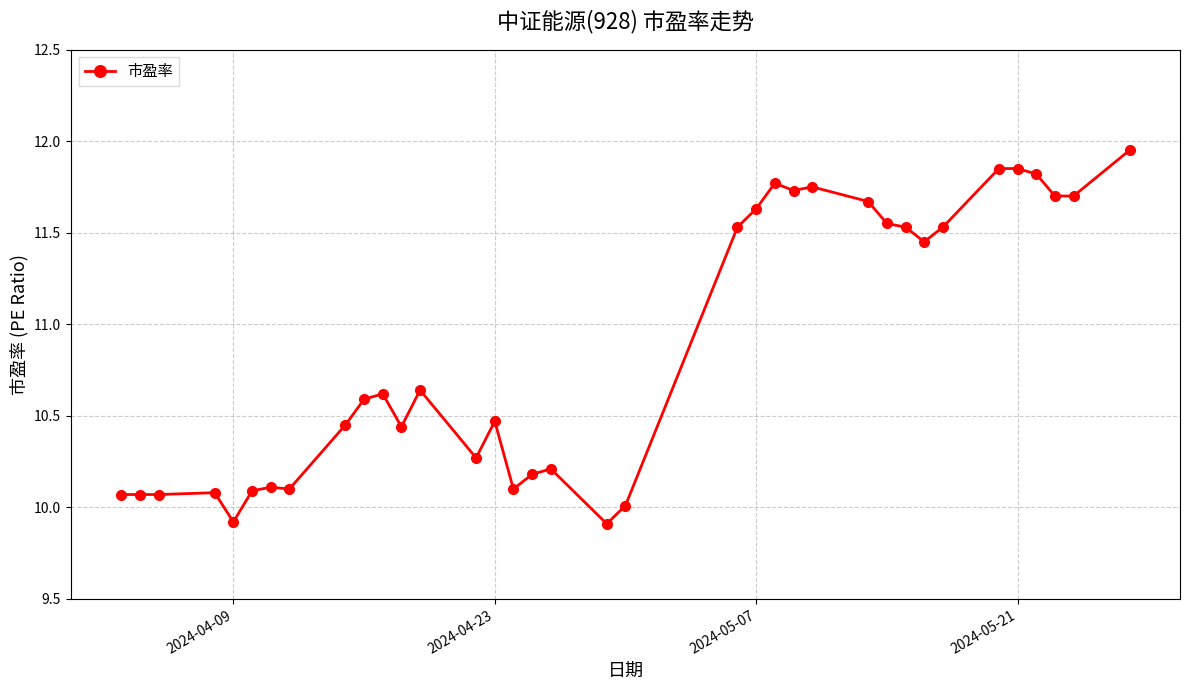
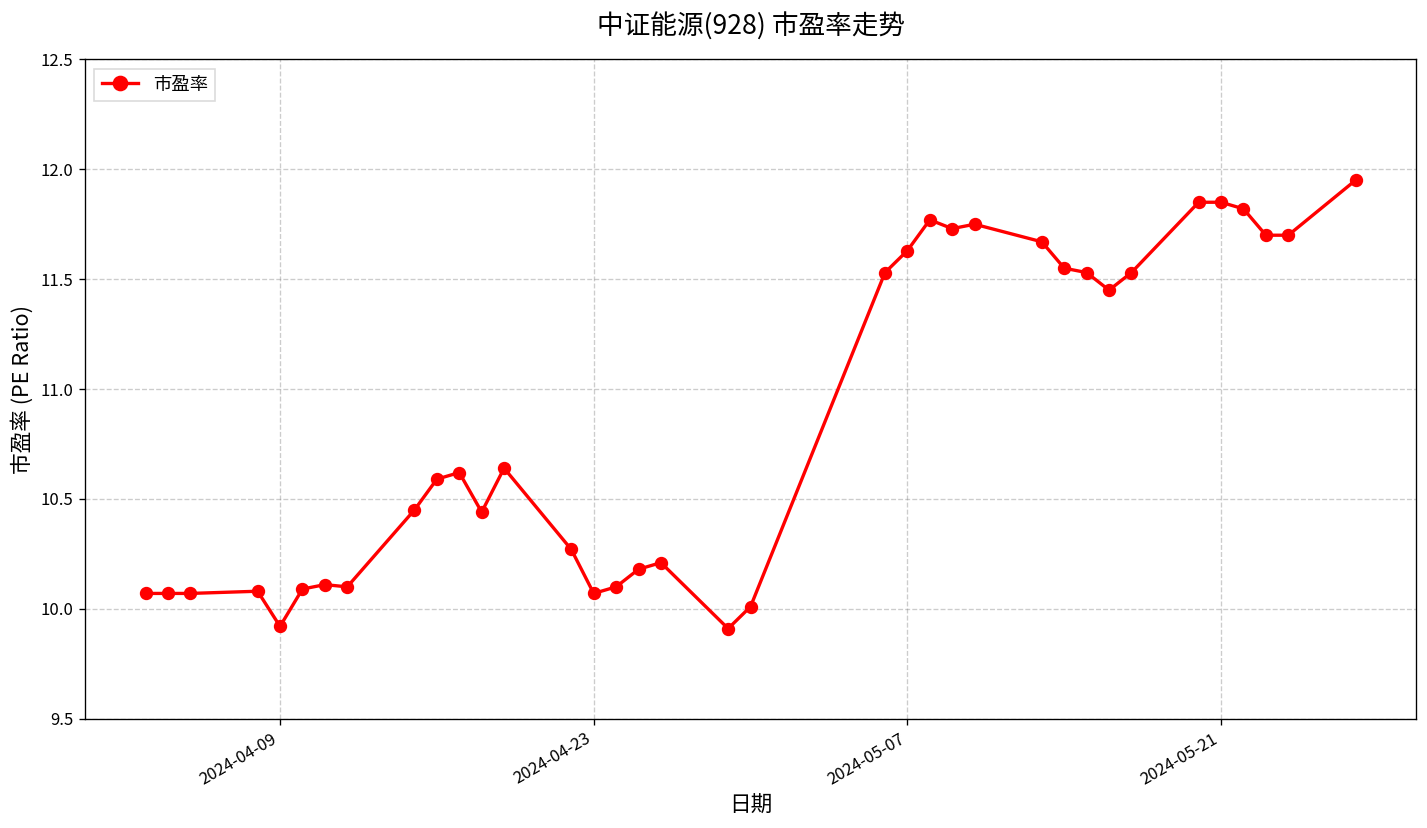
2024-04-23: 10.47 -> 10.07
